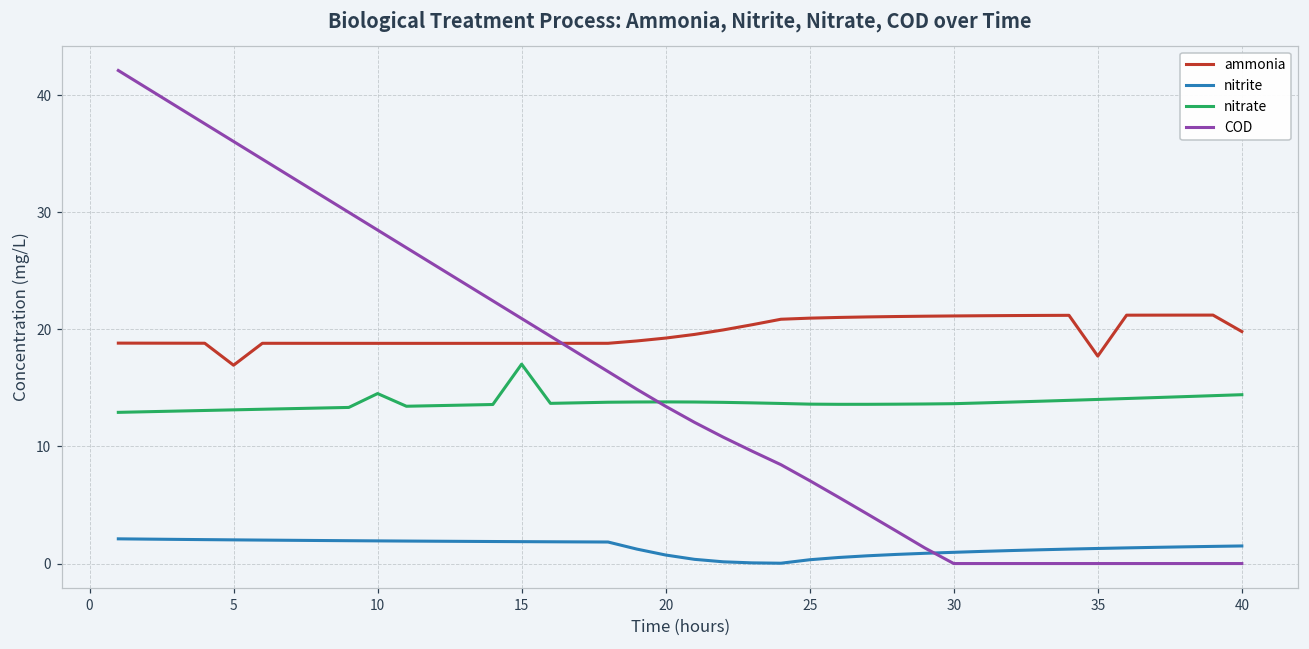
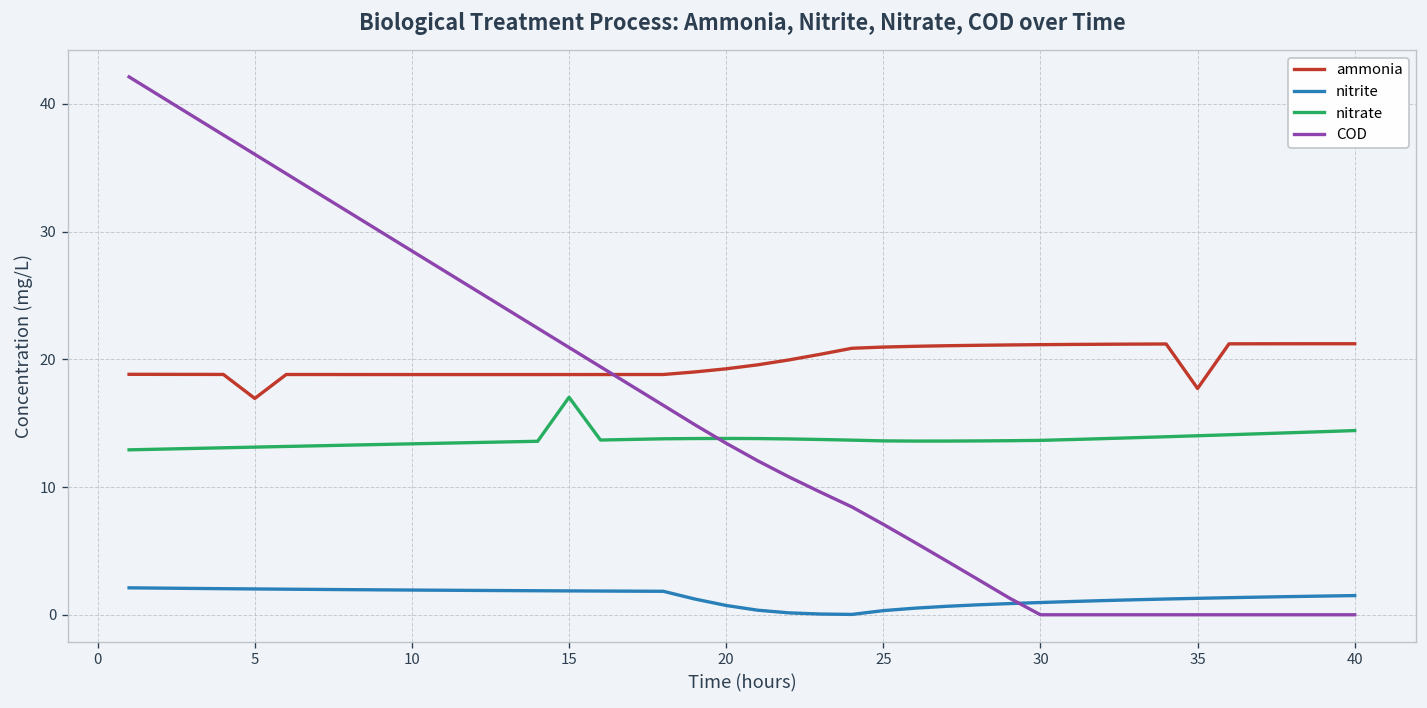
nitrate, 10: 14.5 -> 13.4
ammonia, 40: 19.8 -> 21.2
